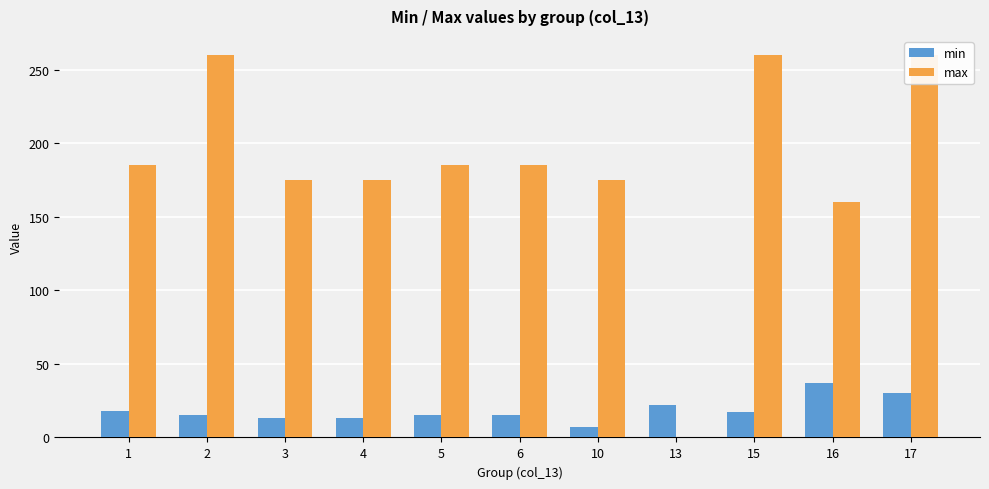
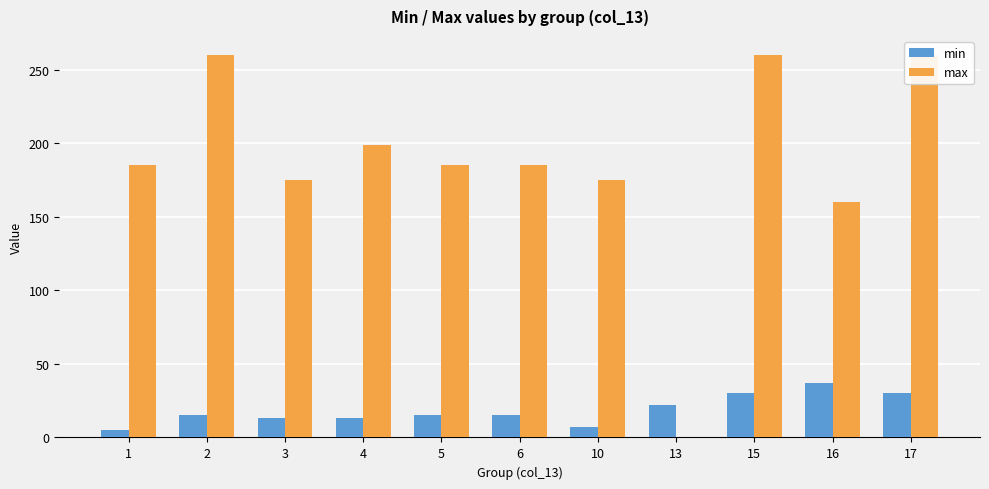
min, 1: 18 -> 5
max, 4: 175 -> 199
min, 15: 17 -> 30
